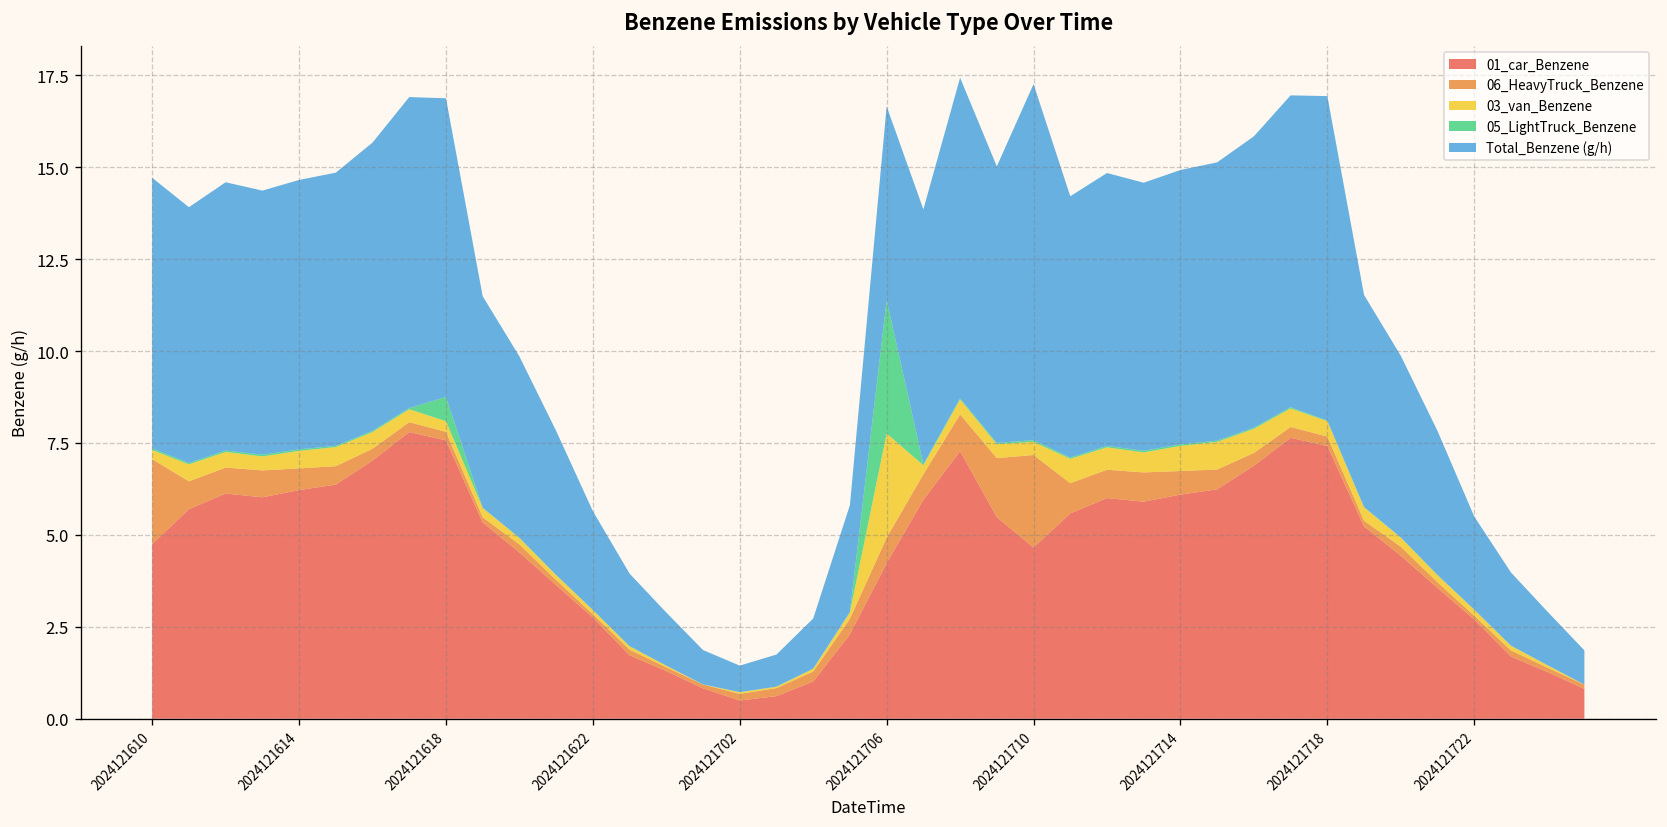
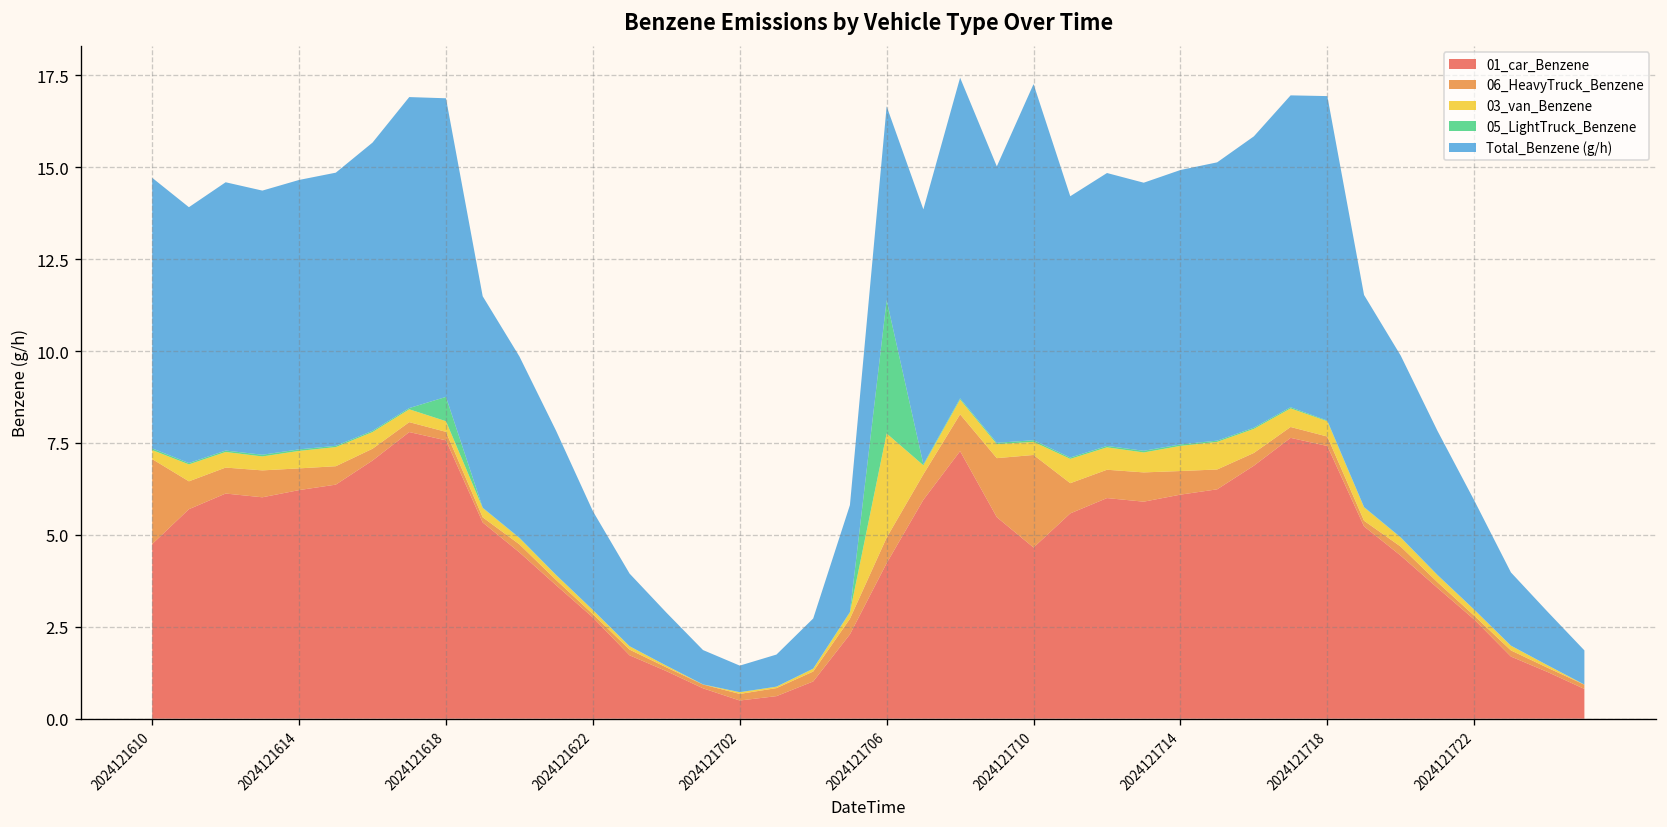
Total_Benzene (g/h), 2024121722: 2.5 -> 3.0
